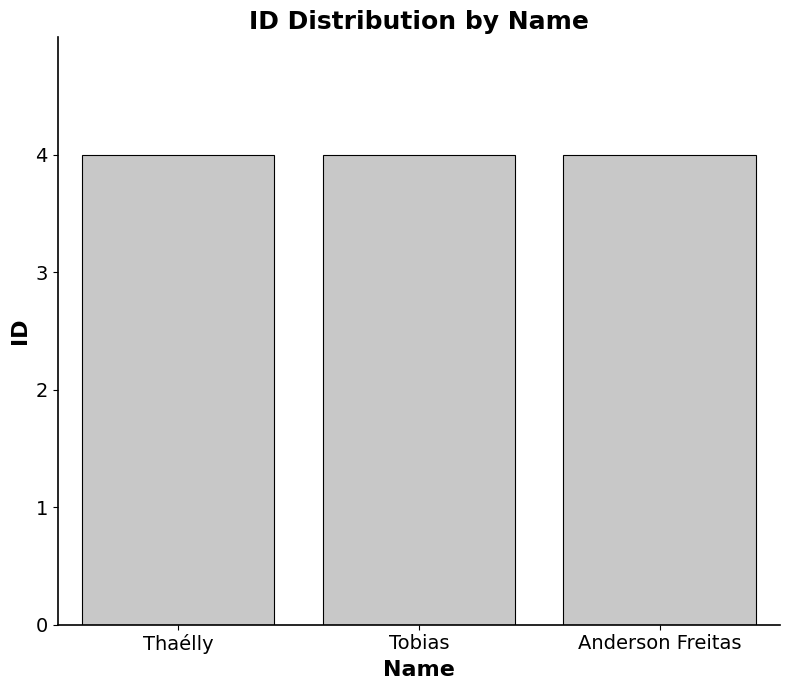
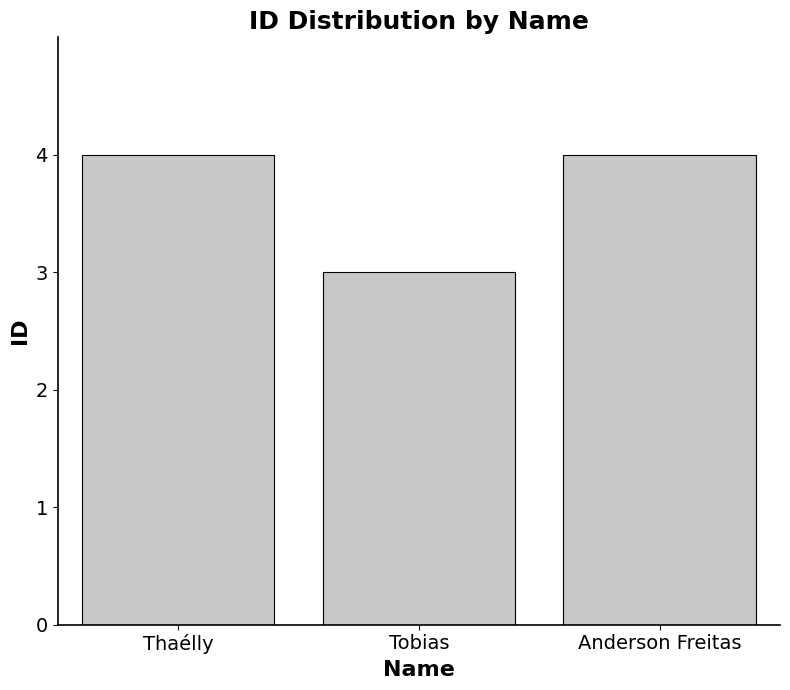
Tobias: 4 -> 3
